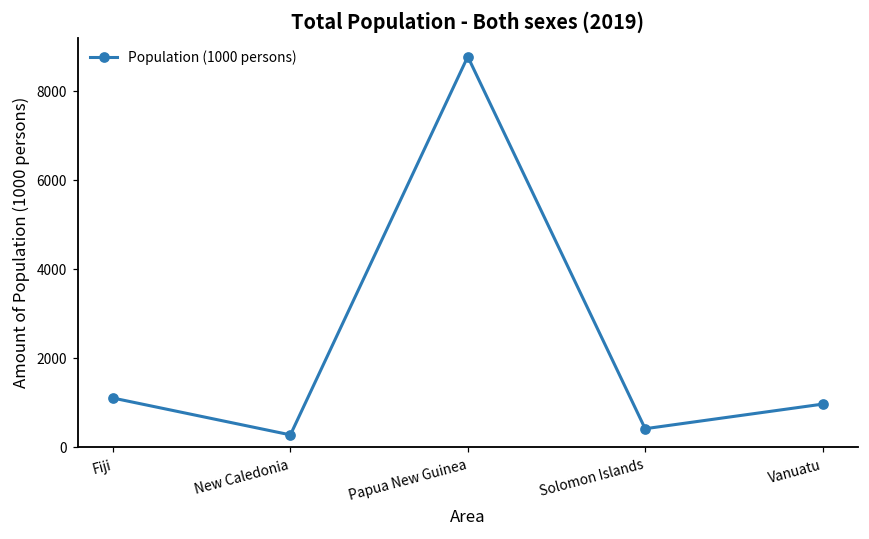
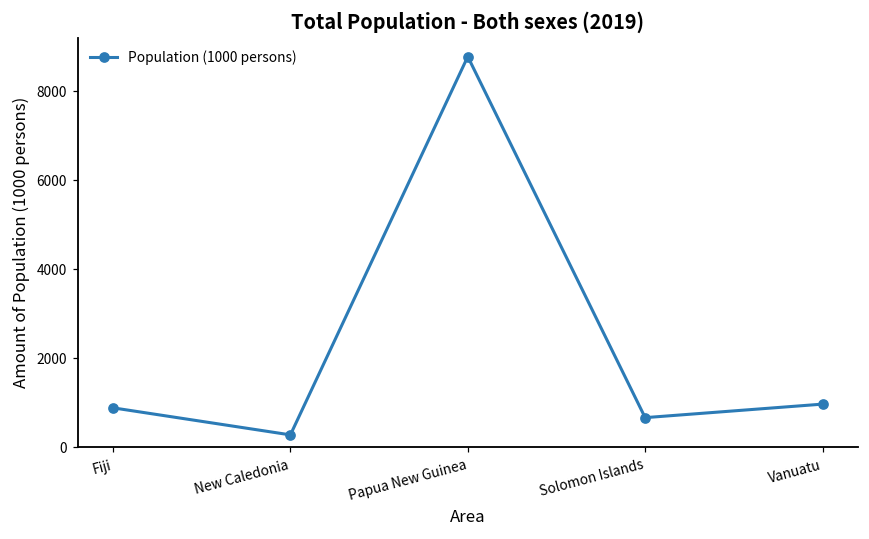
Fiji: 1100 -> 900
Solomon Islands: 400 -> 700
